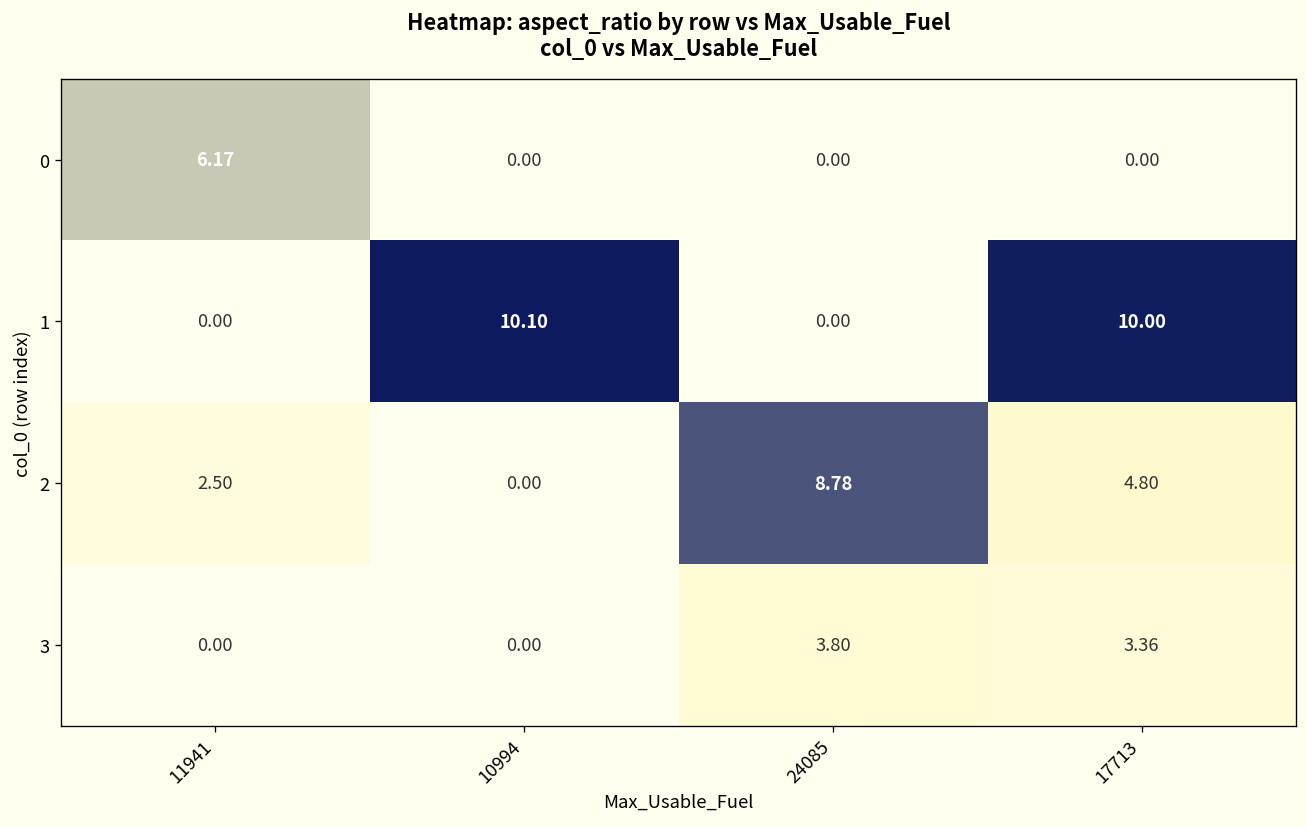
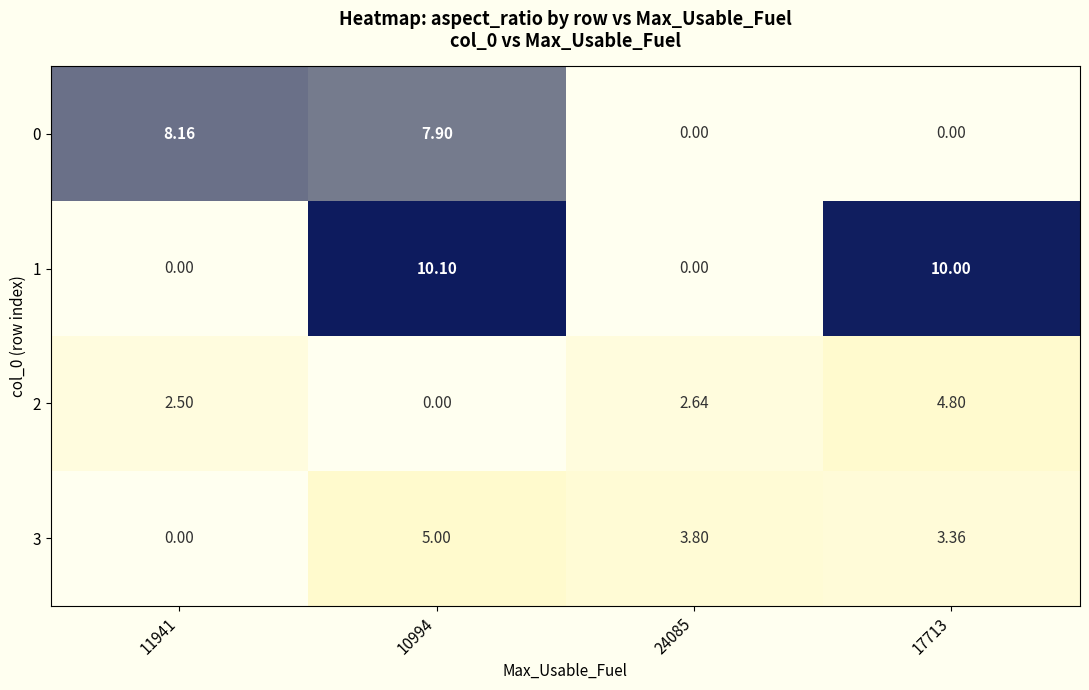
0, 11941: 6.17 -> 8.16
0, 10994: 0.00 -> 7.90
2, 24085: 8.78 -> 2.64
3, 10994: 0.00 -> 5.00
